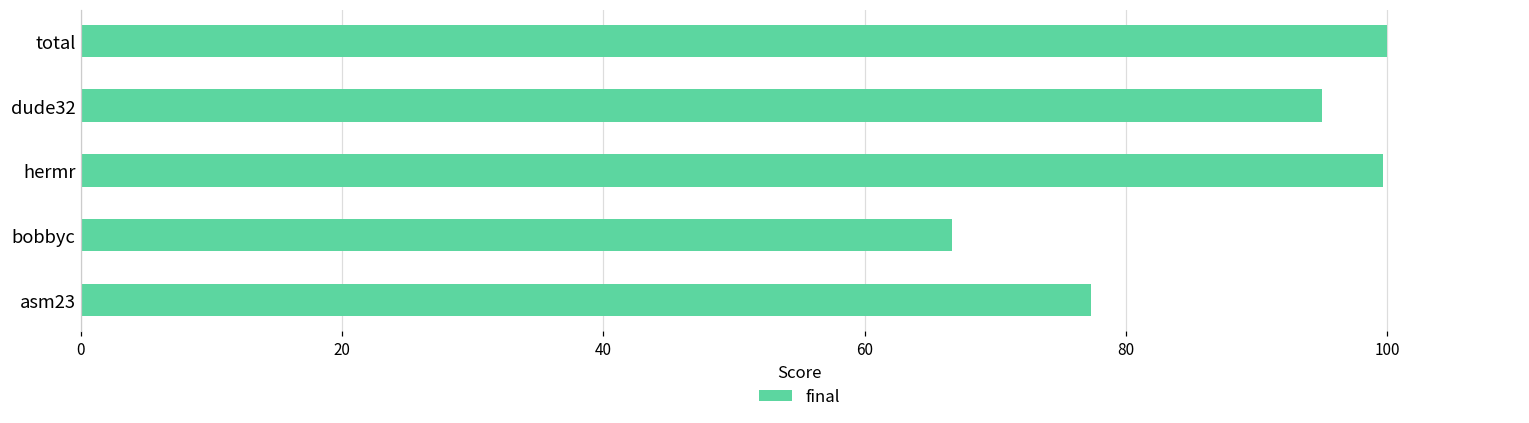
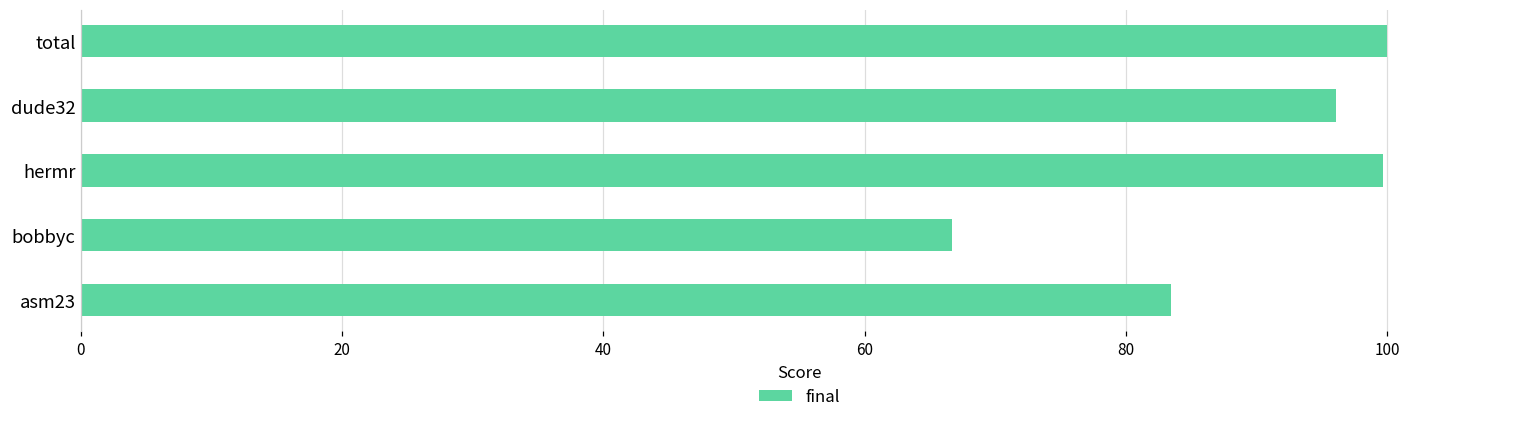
dude32: 95.0 -> 96.1
asm23: 77.3 -> 83.5
